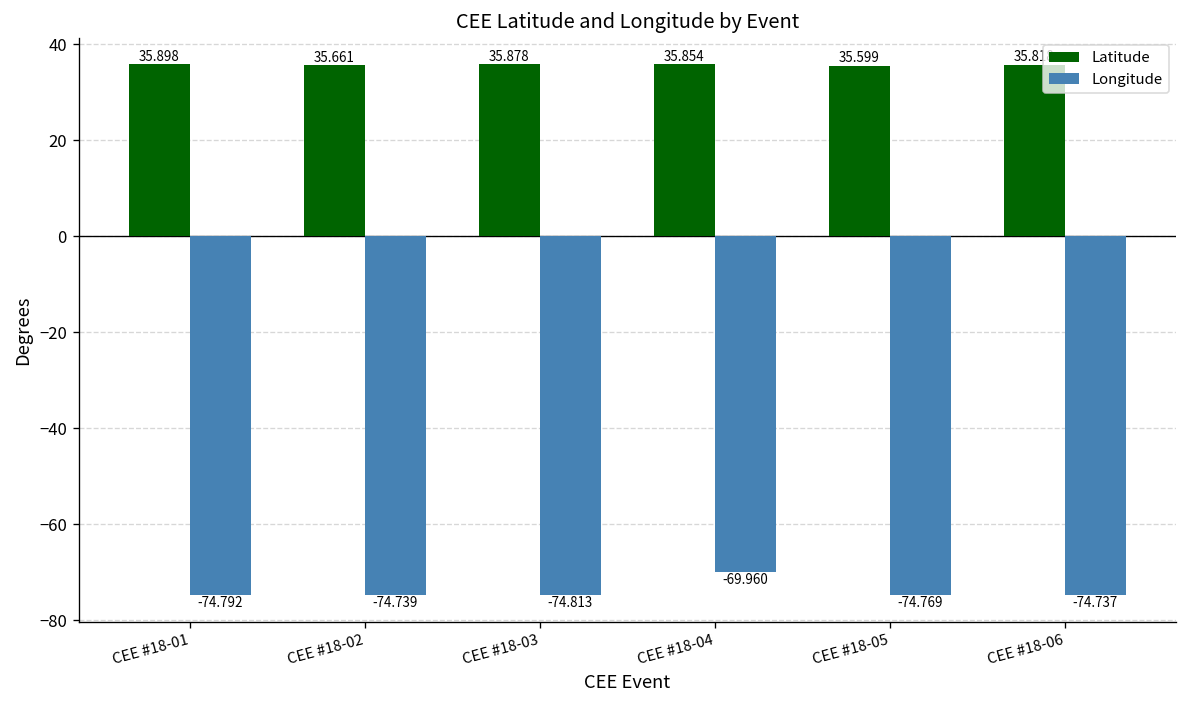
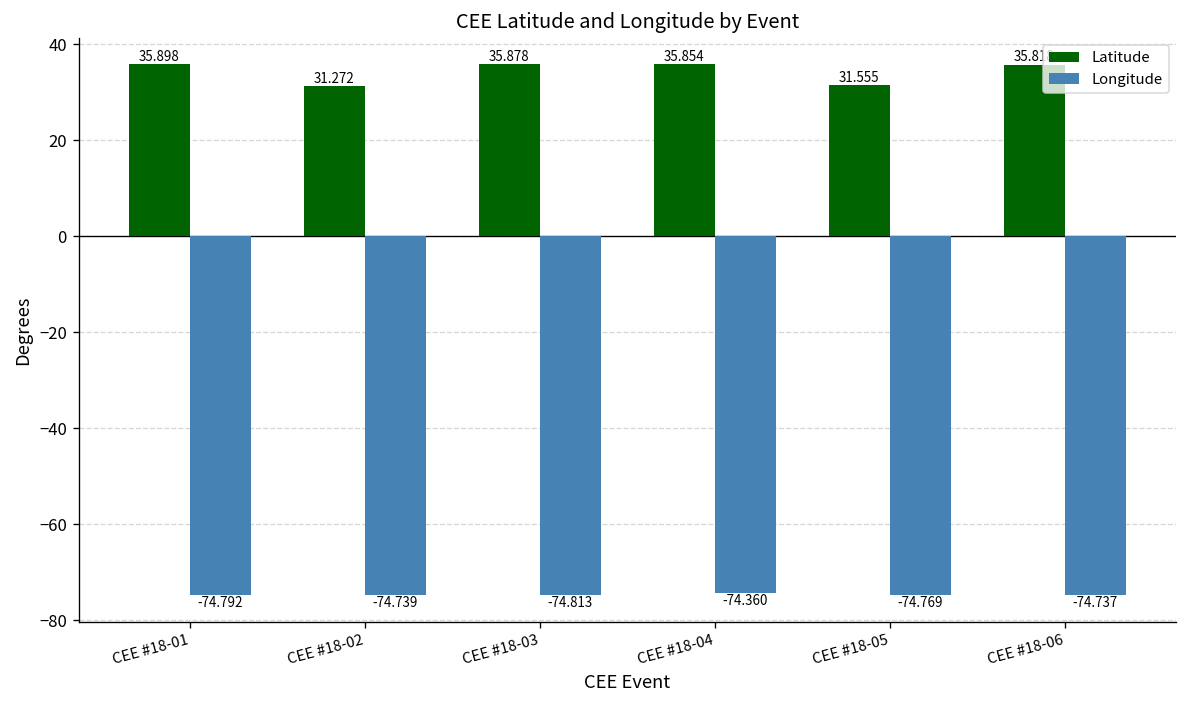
Latitude, CEE #18-02: 35.661 -> 31.272
Longitude, CEE #18-04: -69.960 -> -74.360
Latitude, CEE #18-05: 35.599 -> 31.555
